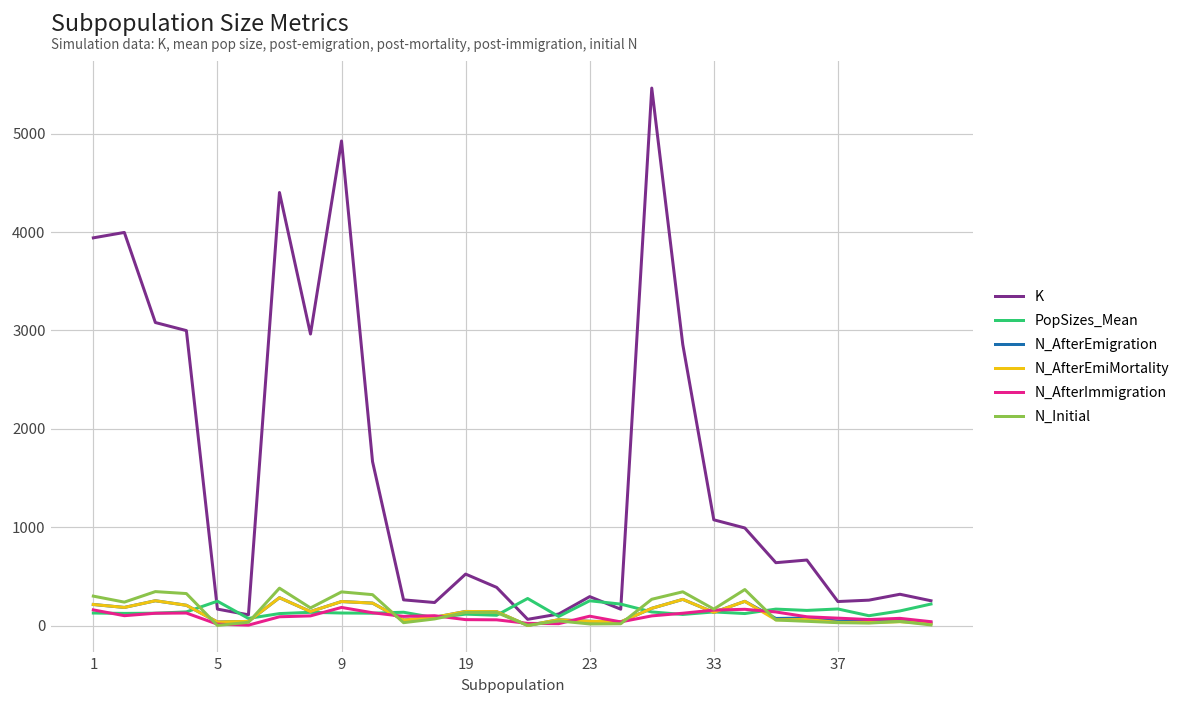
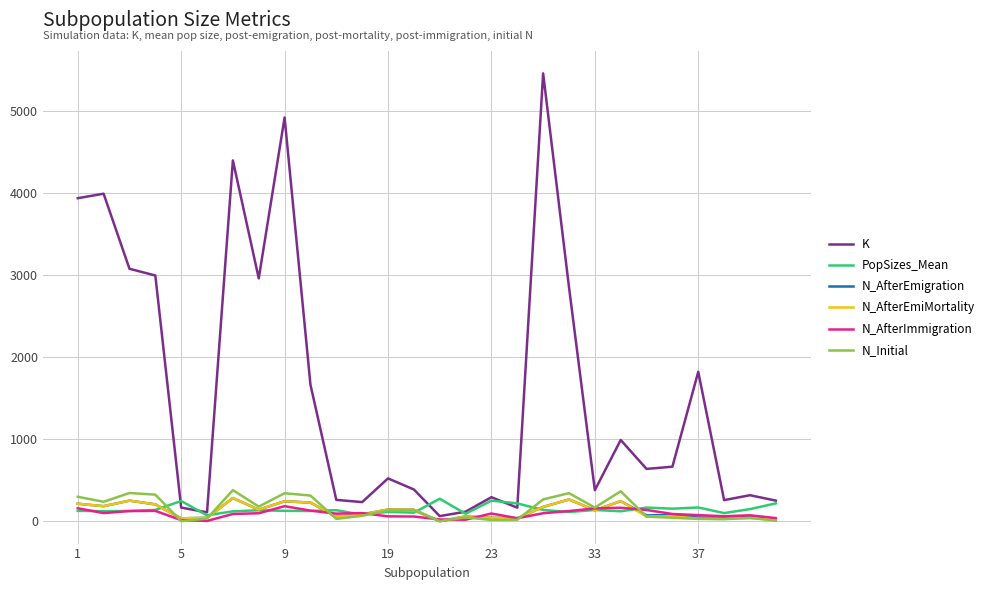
K, 33: 1100 -> 400
K, 37: 200 -> 1800
